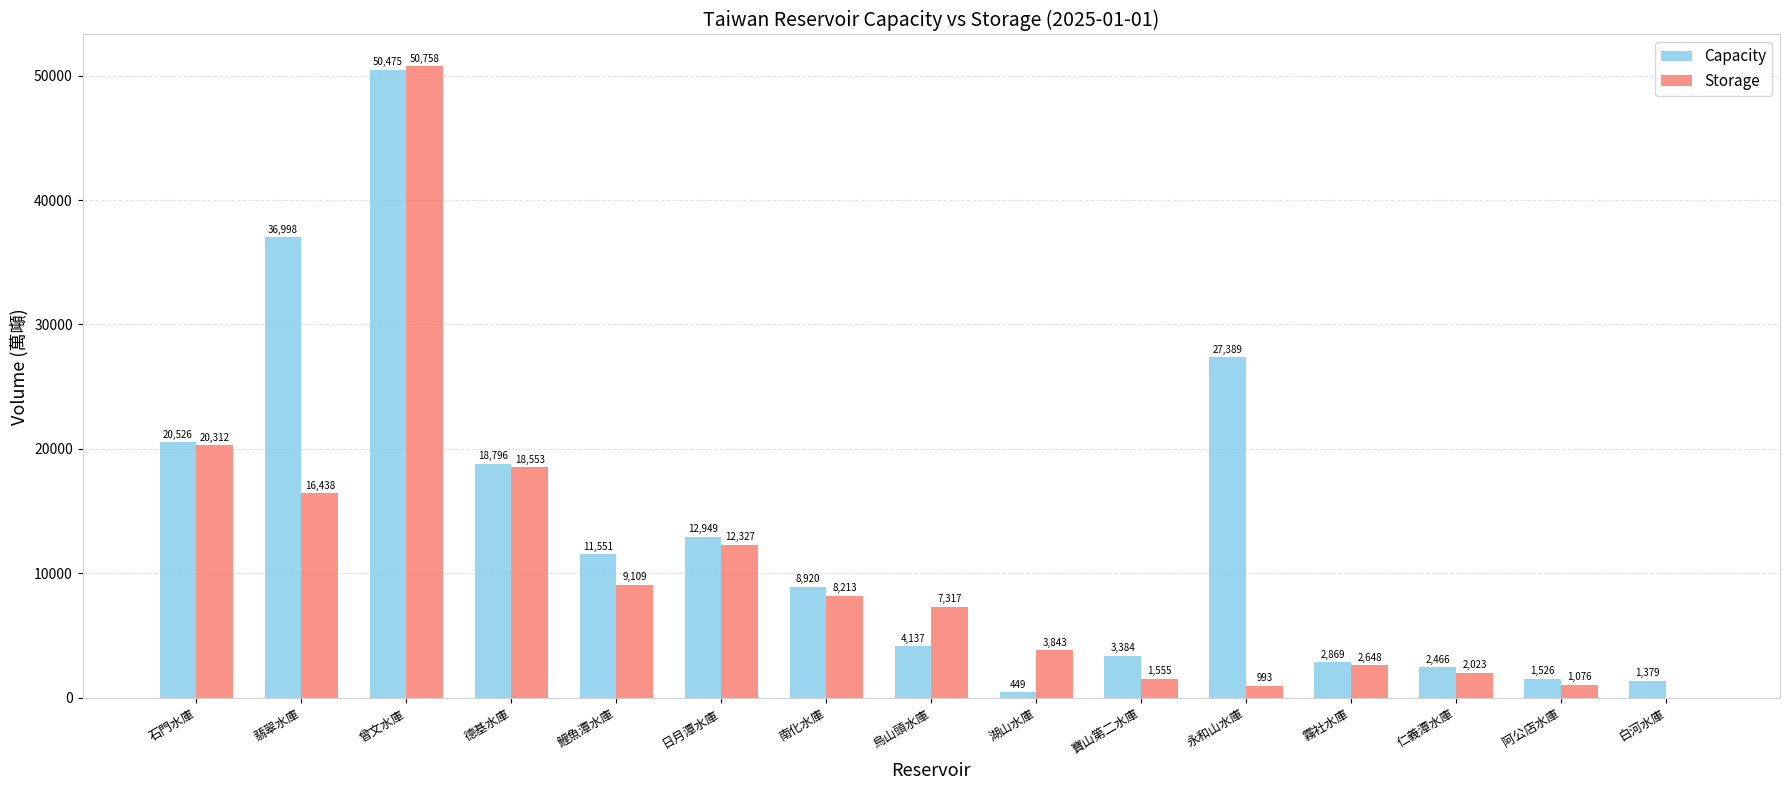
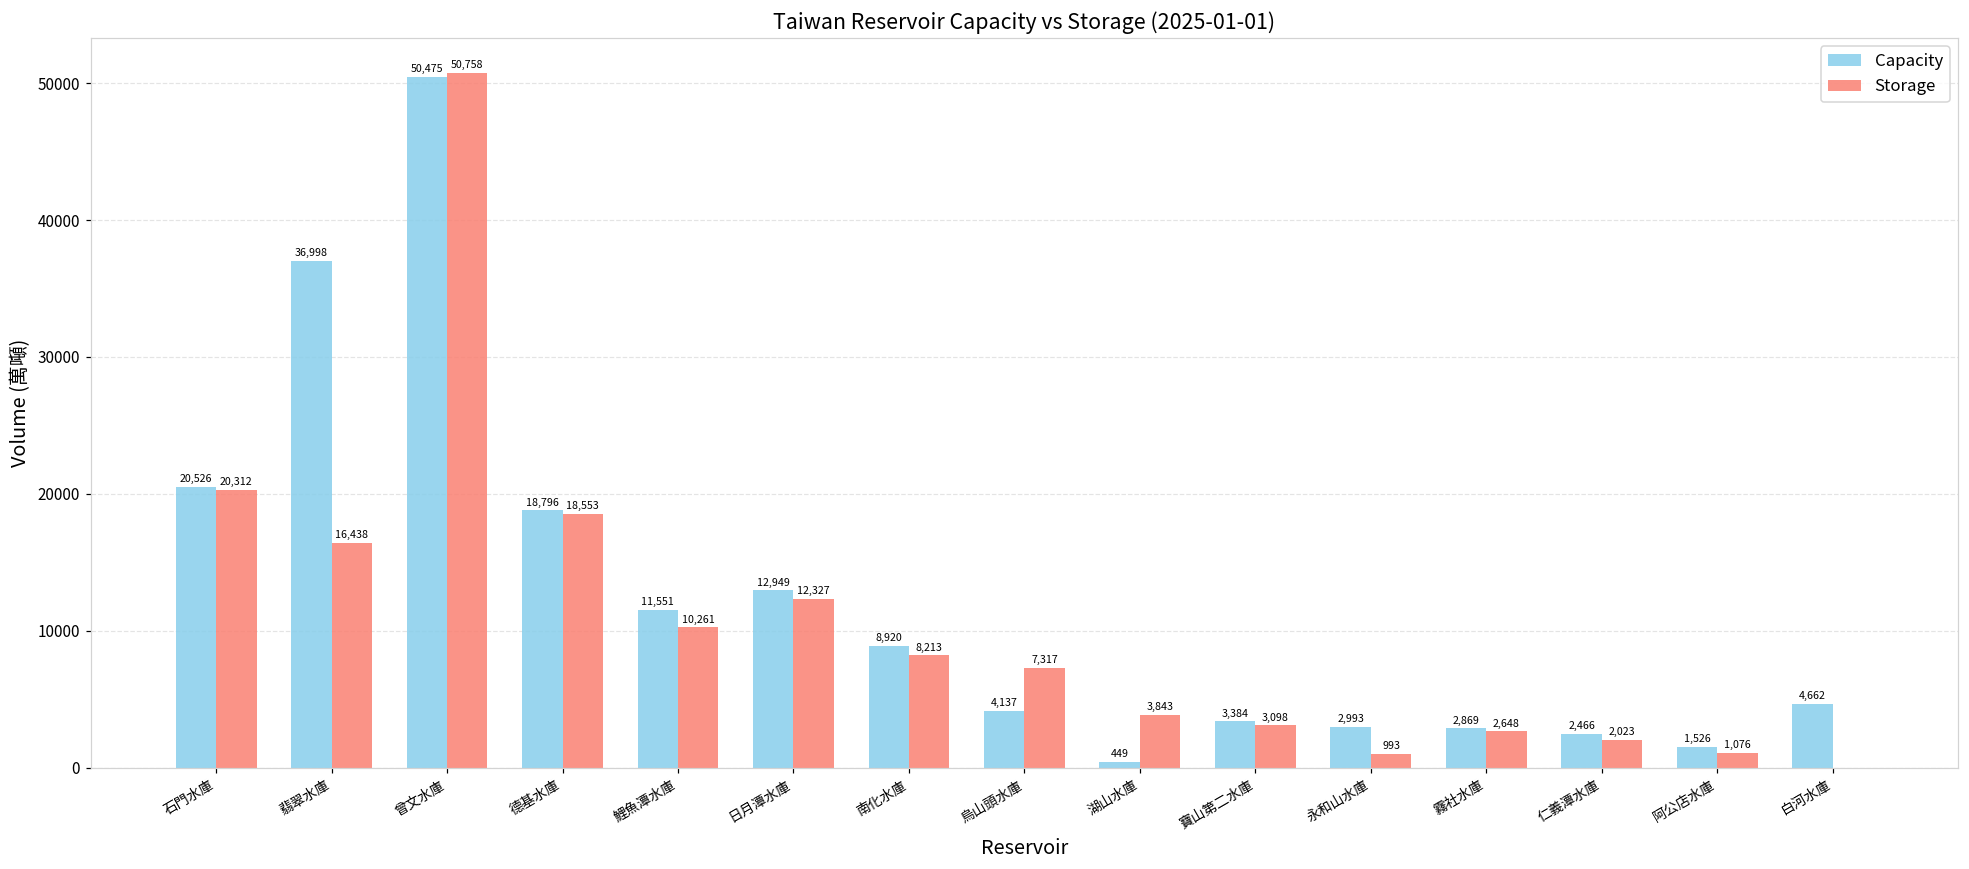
Storage, 鯉魚潭水庫: 9,109 -> 10,261
Storage, 寶山第二水庫: 1,555 -> 3,098
Capacity, 永和山水庫: 27,389 -> 2,993
Capacity, 白河水庫: 1,379 -> 4,662
